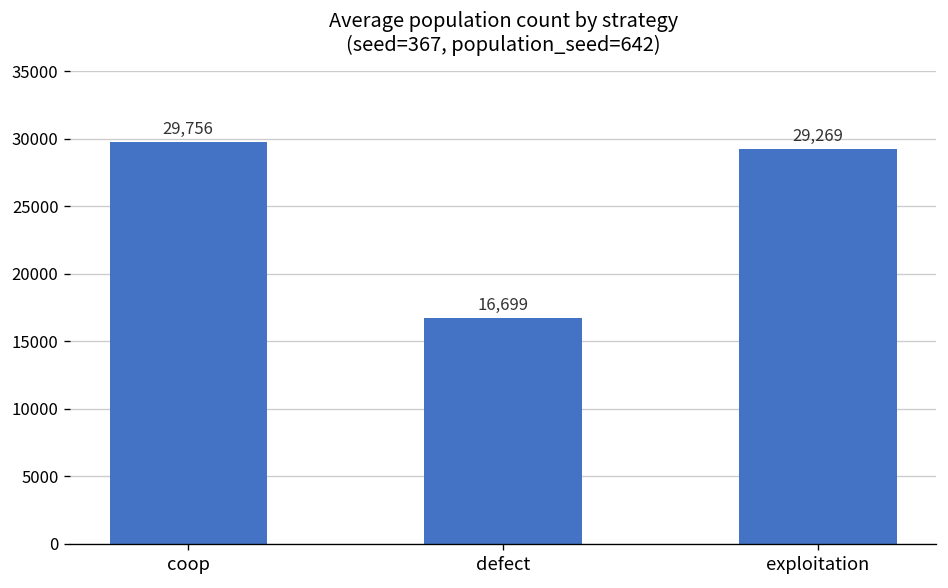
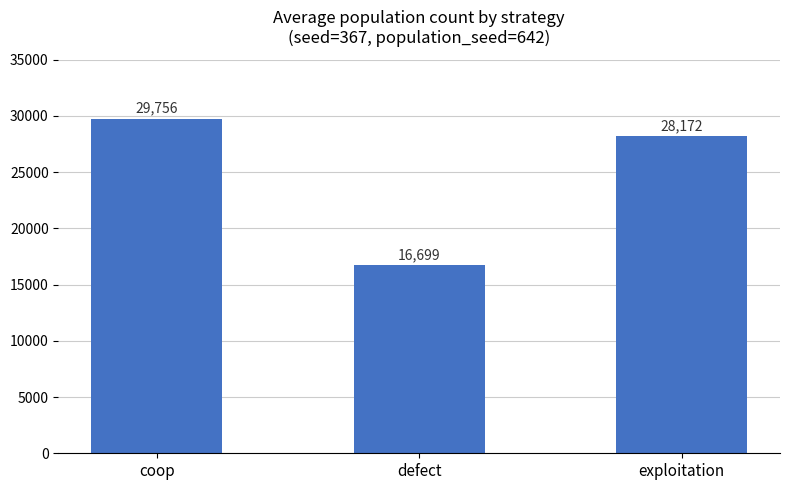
exploitation: 29,269 -> 28,172
